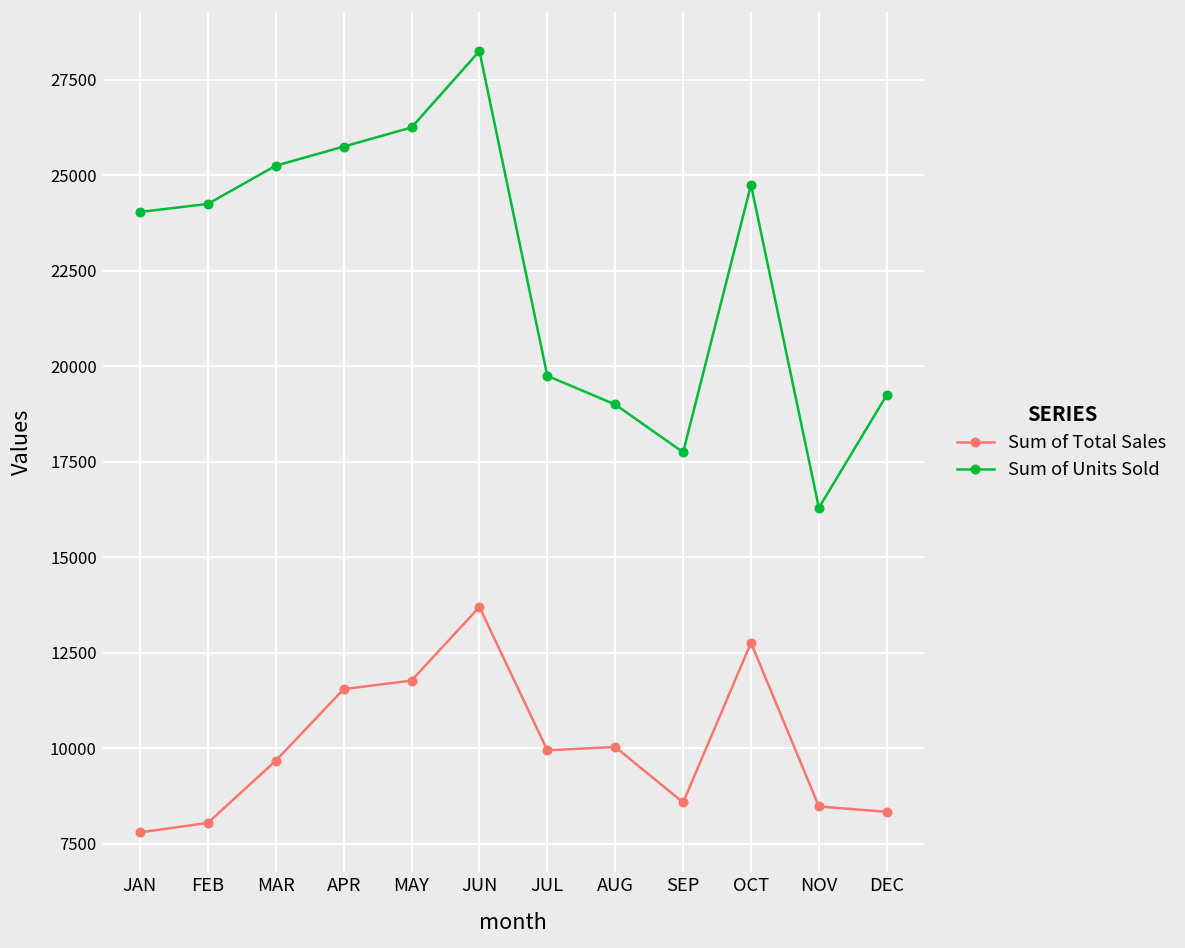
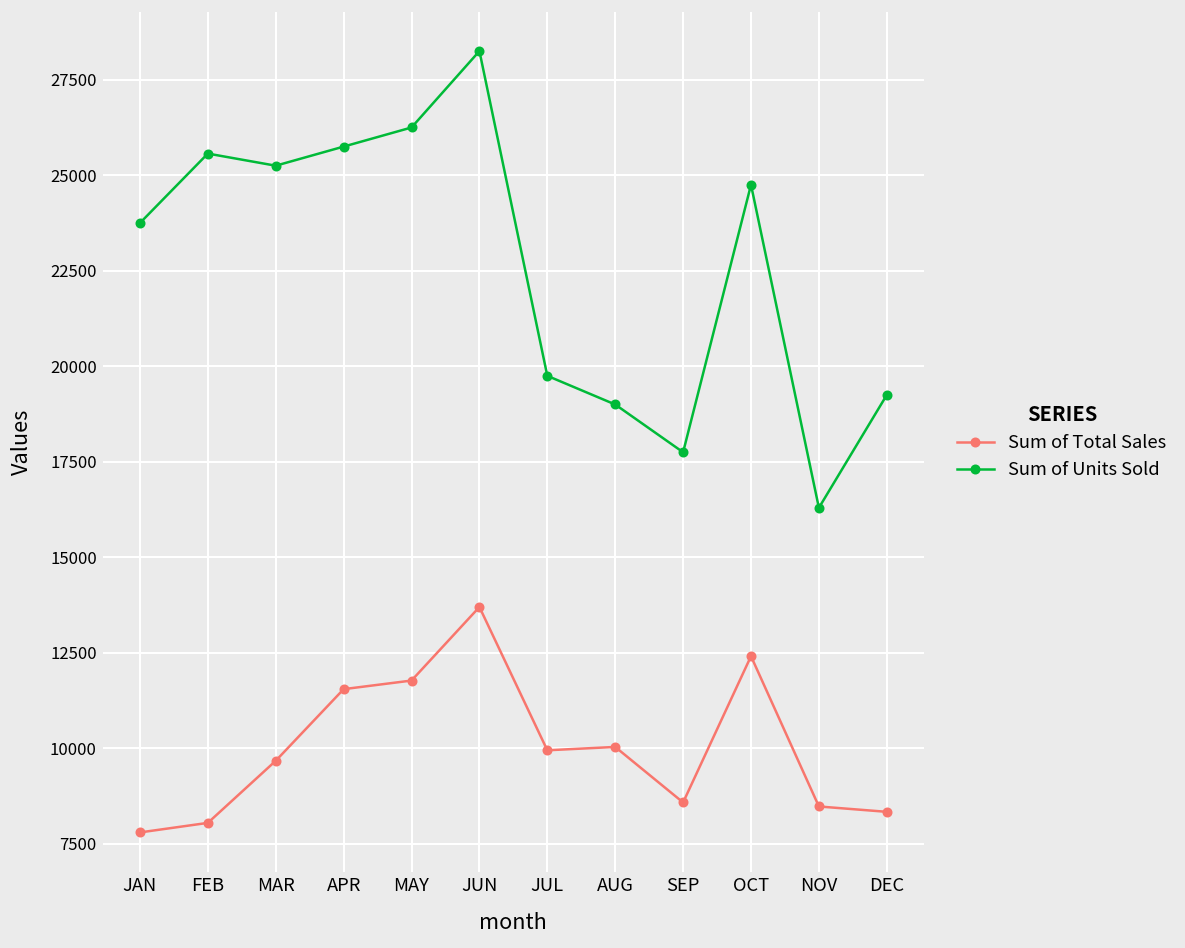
Sum of Units Sold, JAN: 24000 -> 23800
Sum of Units Sold, FEB: 24300 -> 25600
Sum of Total Sales, OCT: 12800 -> 12400
